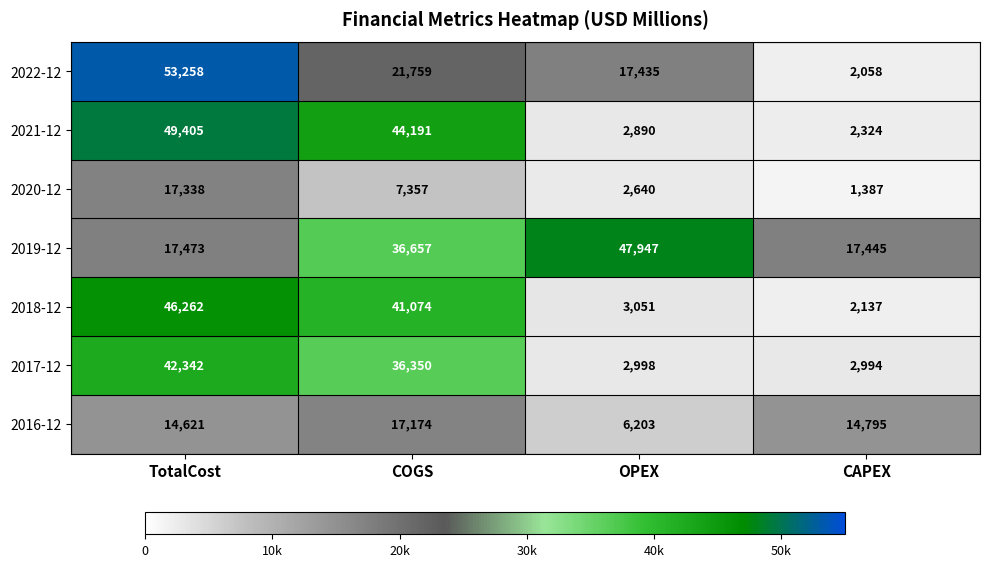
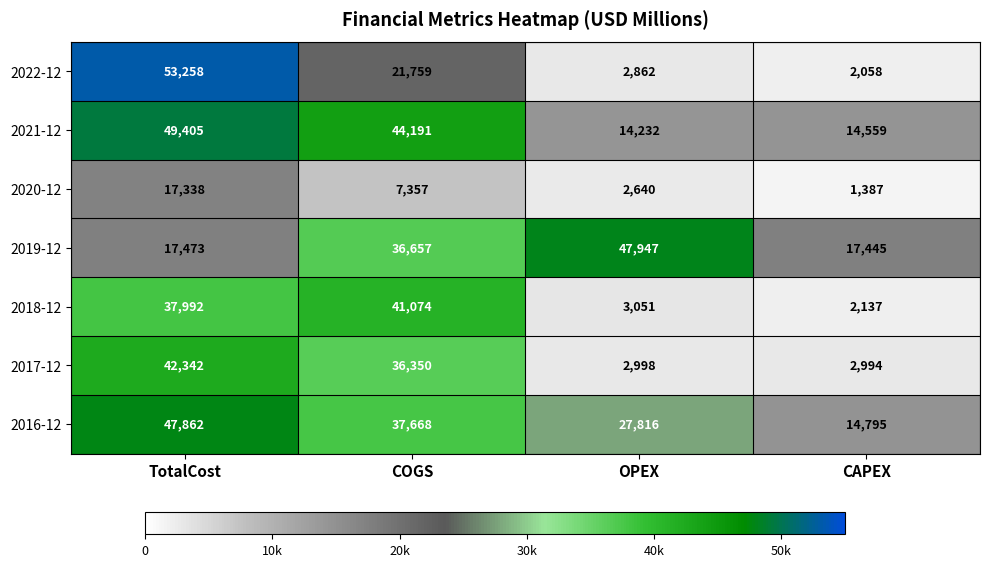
2022-12, OPEX: 17,435 -> 2,862
2021-12, OPEX: 2,890 -> 14,232
2021-12, CAPEX: 2,324 -> 14,559
2018-12, TotalCost: 46,262 -> 37,992
2016-12, TotalCost: 14,621 -> 47,862
2016-12, COGS: 17,174 -> 37,668
2016-12, OPEX: 6,203 -> 27,816
